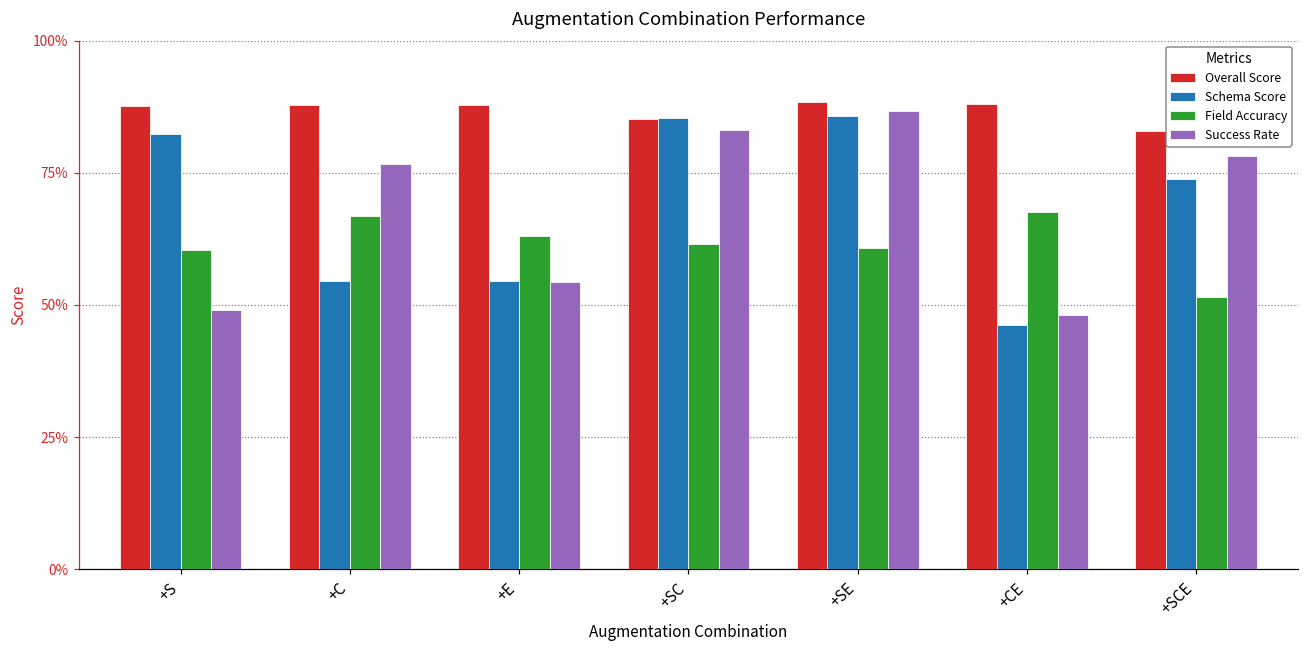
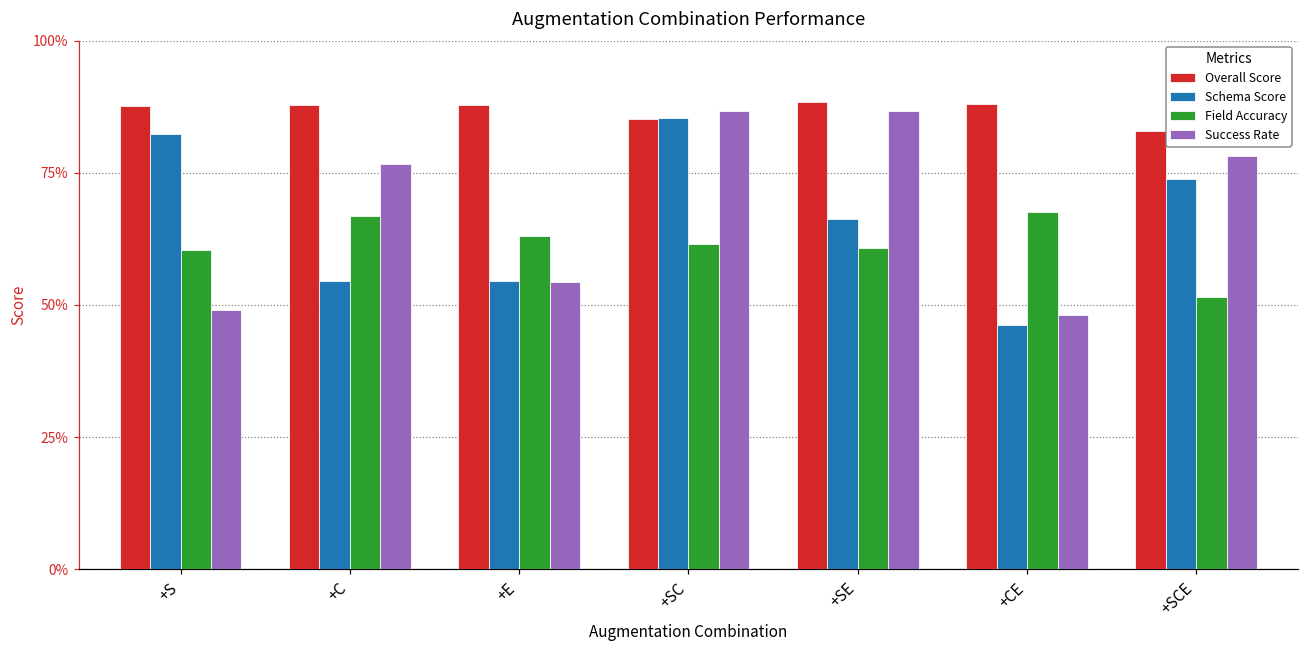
Success Rate, +SC: 83% -> 87%
Schema Score, +SE: 86% -> 66%
